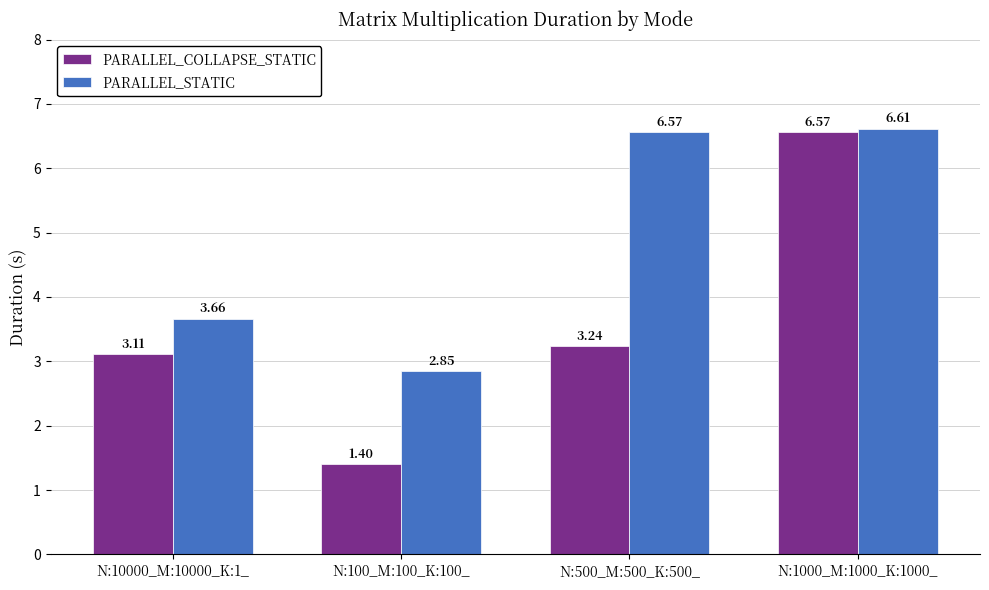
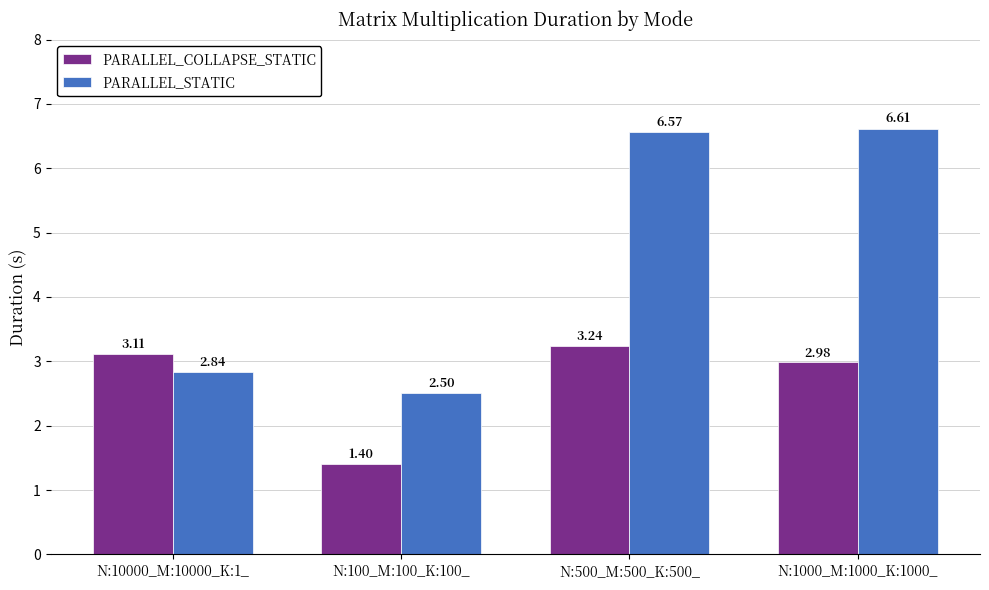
PARALLEL_STATIC, N:10000_M:10000_K:1_: 3.66 -> 2.84
PARALLEL_STATIC, N:100_M:100_K:100_: 2.85 -> 2.50
PARALLEL_COLLAPSE_STATIC, N:1000_M:1000_K:1000_: 6.57 -> 2.98
